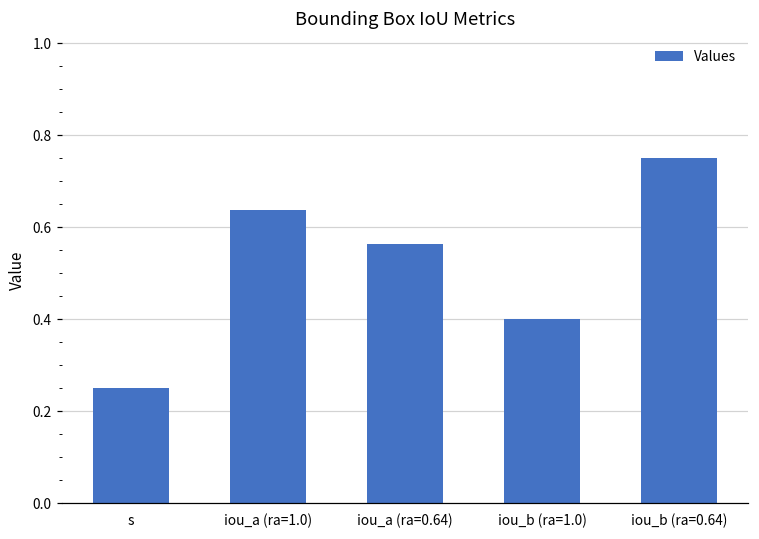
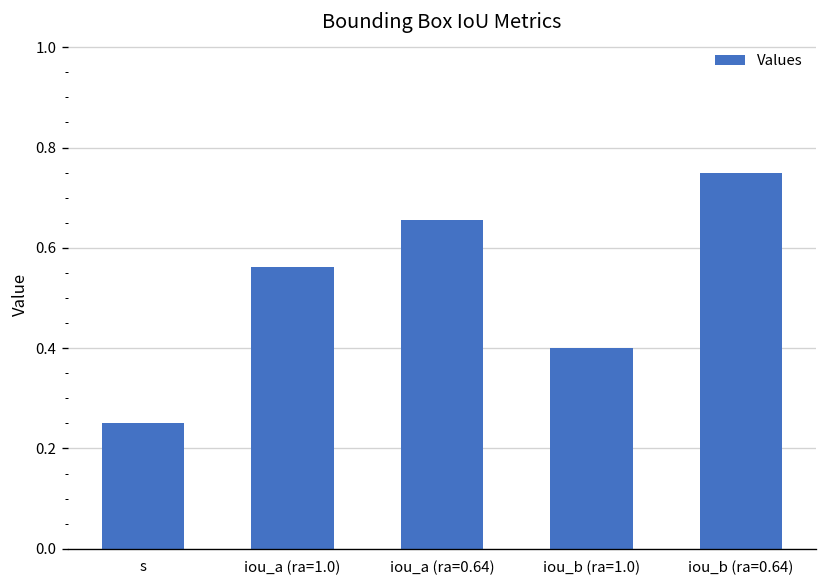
iou_a (ra=1.0): 0.64 -> 0.56
iou_a (ra=0.64): 0.56 -> 0.65
